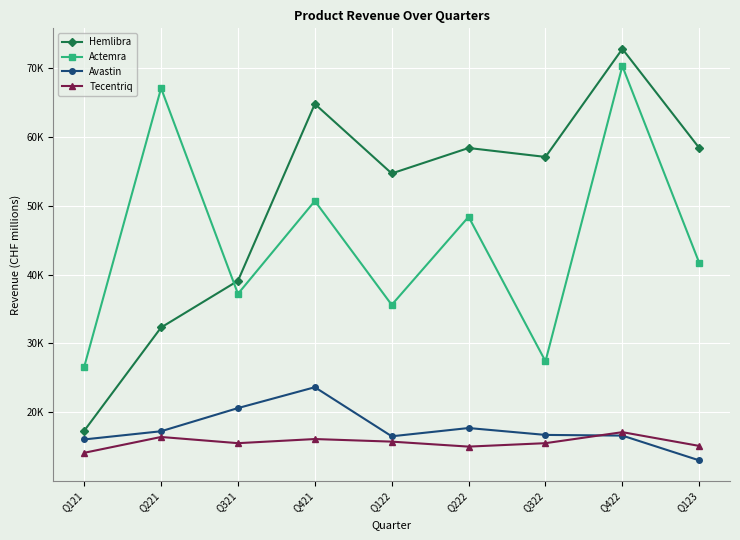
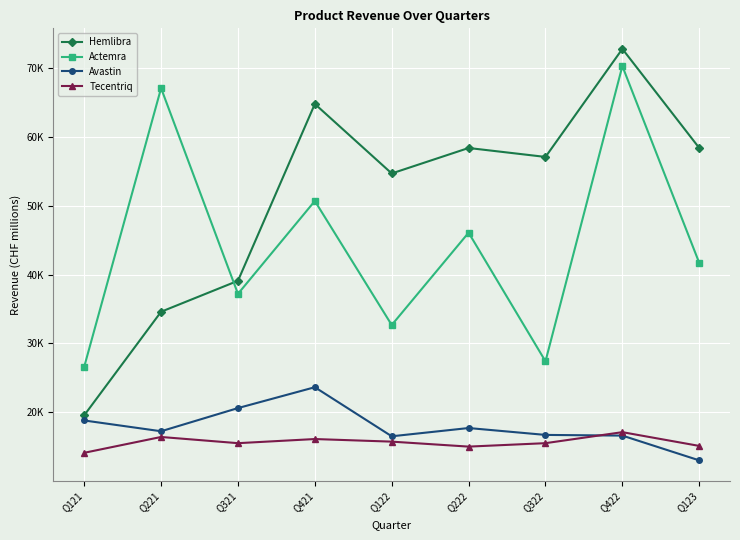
Hemlibra, Q121: 17000 -> 20000
Avastin, Q121: 16000 -> 19000
Hemlibra, Q221: 32000 -> 35000
Actemra, Q122: 36000 -> 33000
Actemra, Q222: 48000 -> 46000
